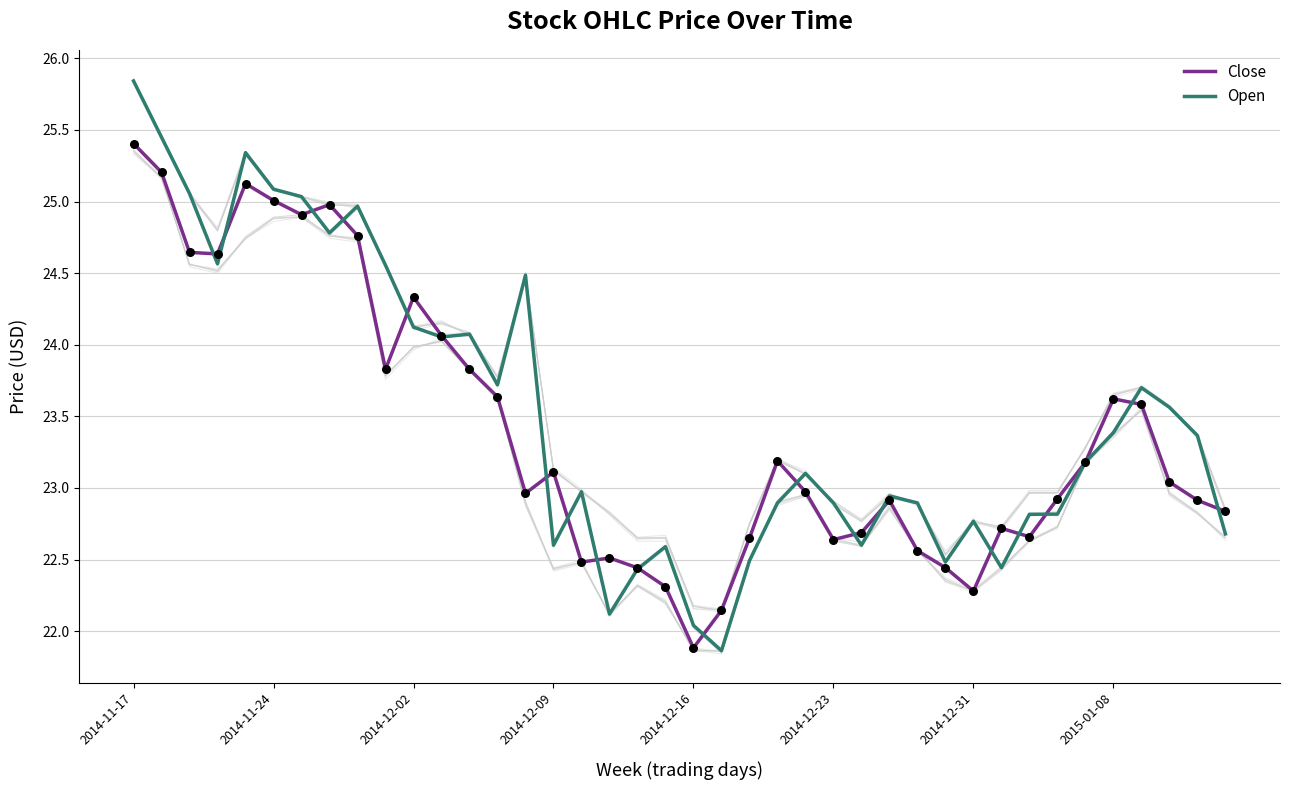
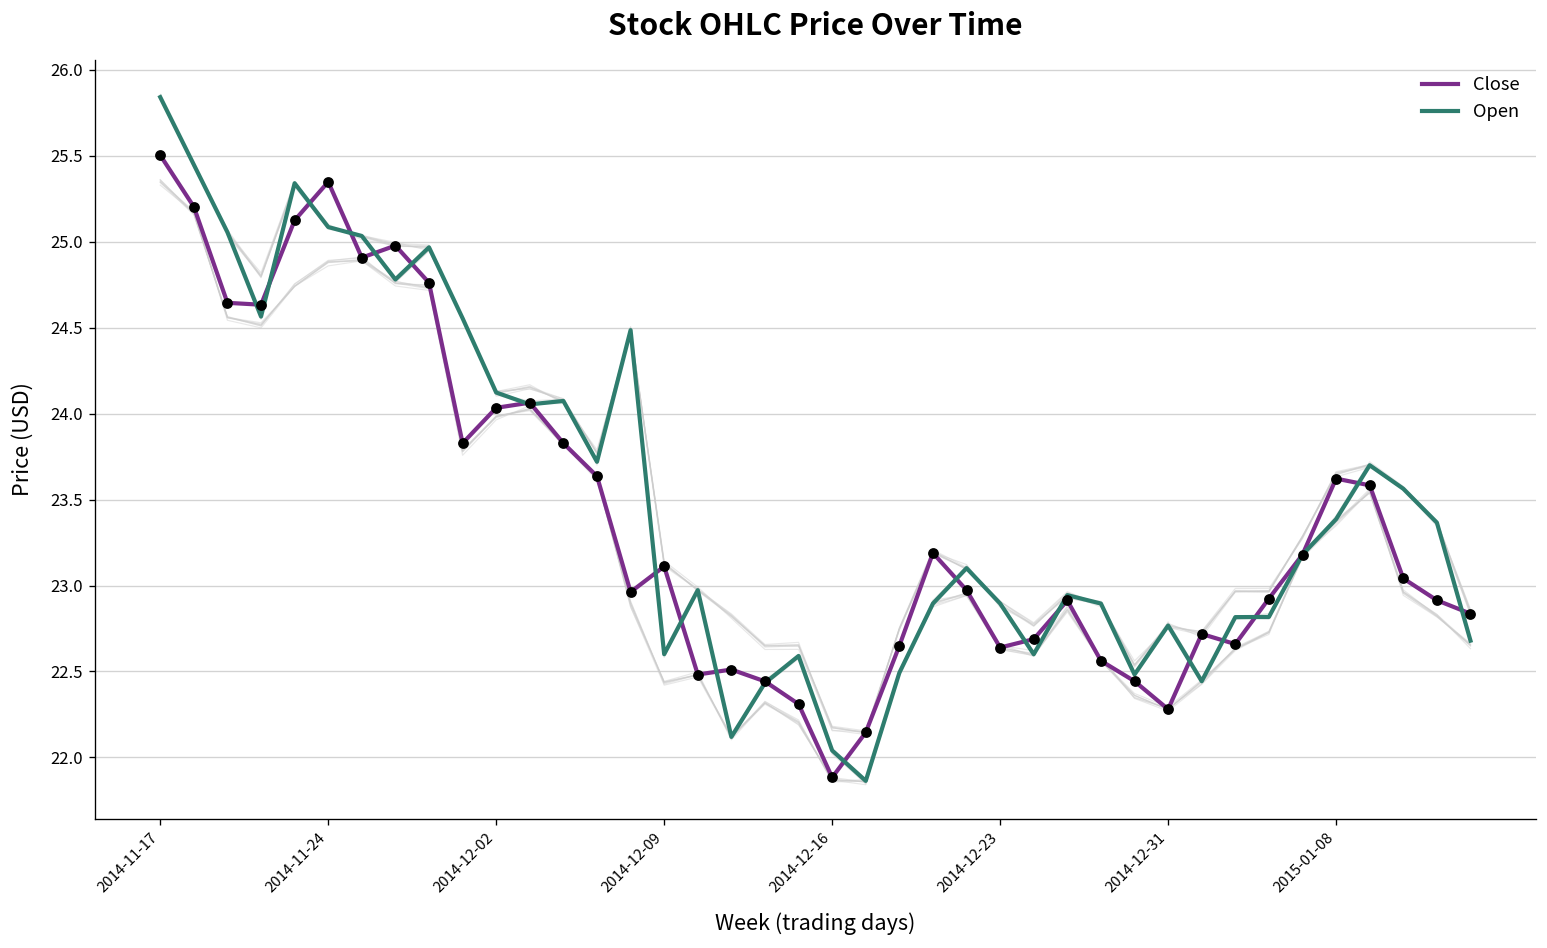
Close, 2014-11-17: 25.41 -> 25.50
Close, 2014-11-24: 25.01 -> 25.35
Close, 2014-12-02: 24.33 -> 24.03
